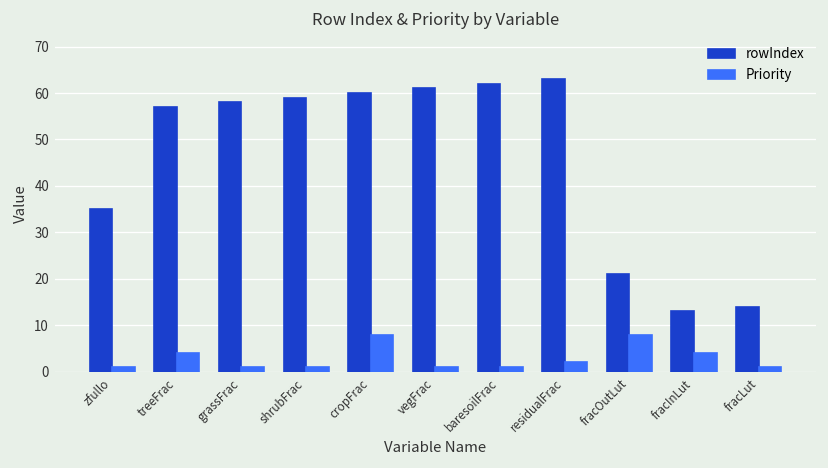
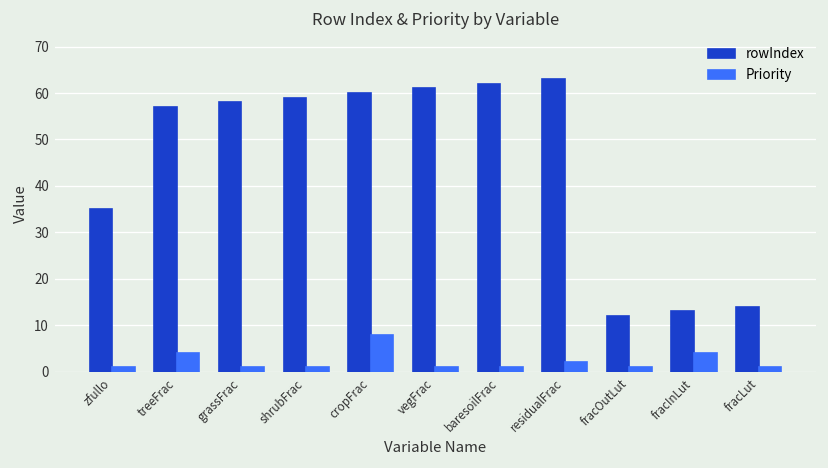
rowIndex, fracOutLut: 21 -> 12
Priority, fracOutLut: 8 -> 1
